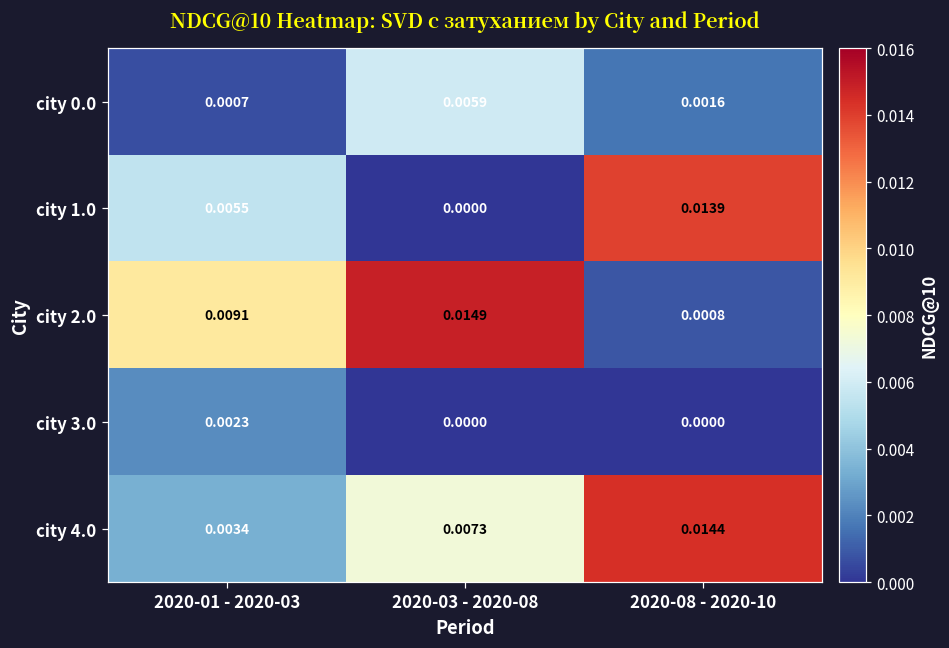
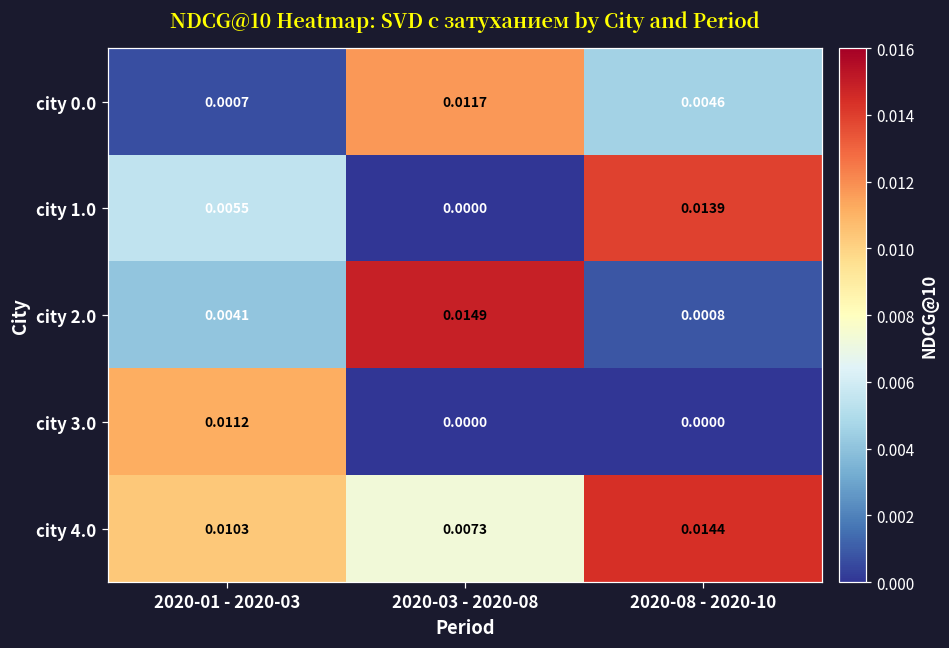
city 0.0, 2020-03 - 2020-08: 0.0059 -> 0.0117
city 0.0, 2020-08 - 2020-10: 0.0016 -> 0.0046
city 2.0, 2020-01 - 2020-03: 0.0091 -> 0.0041
city 3.0, 2020-01 - 2020-03: 0.0023 -> 0.0112
city 4.0, 2020-01 - 2020-03: 0.0034 -> 0.0103
